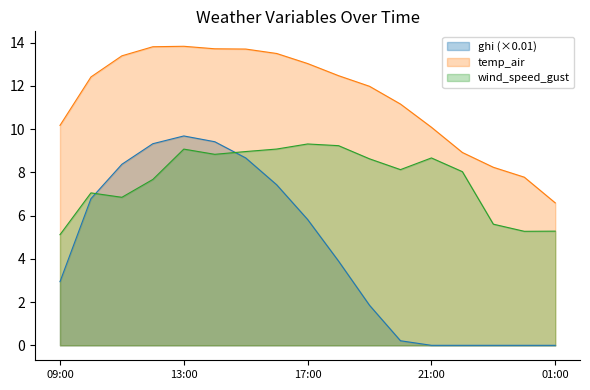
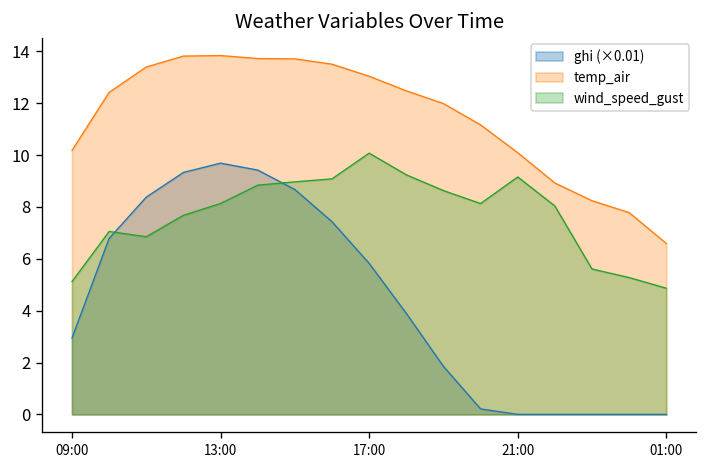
wind_speed_gust, 13:00: 9.1 -> 8.1
wind_speed_gust, 17:00: 9.3 -> 10.1
wind_speed_gust, 21:00: 8.7 -> 9.2
wind_speed_gust, 01:00: 5.3 -> 4.9
